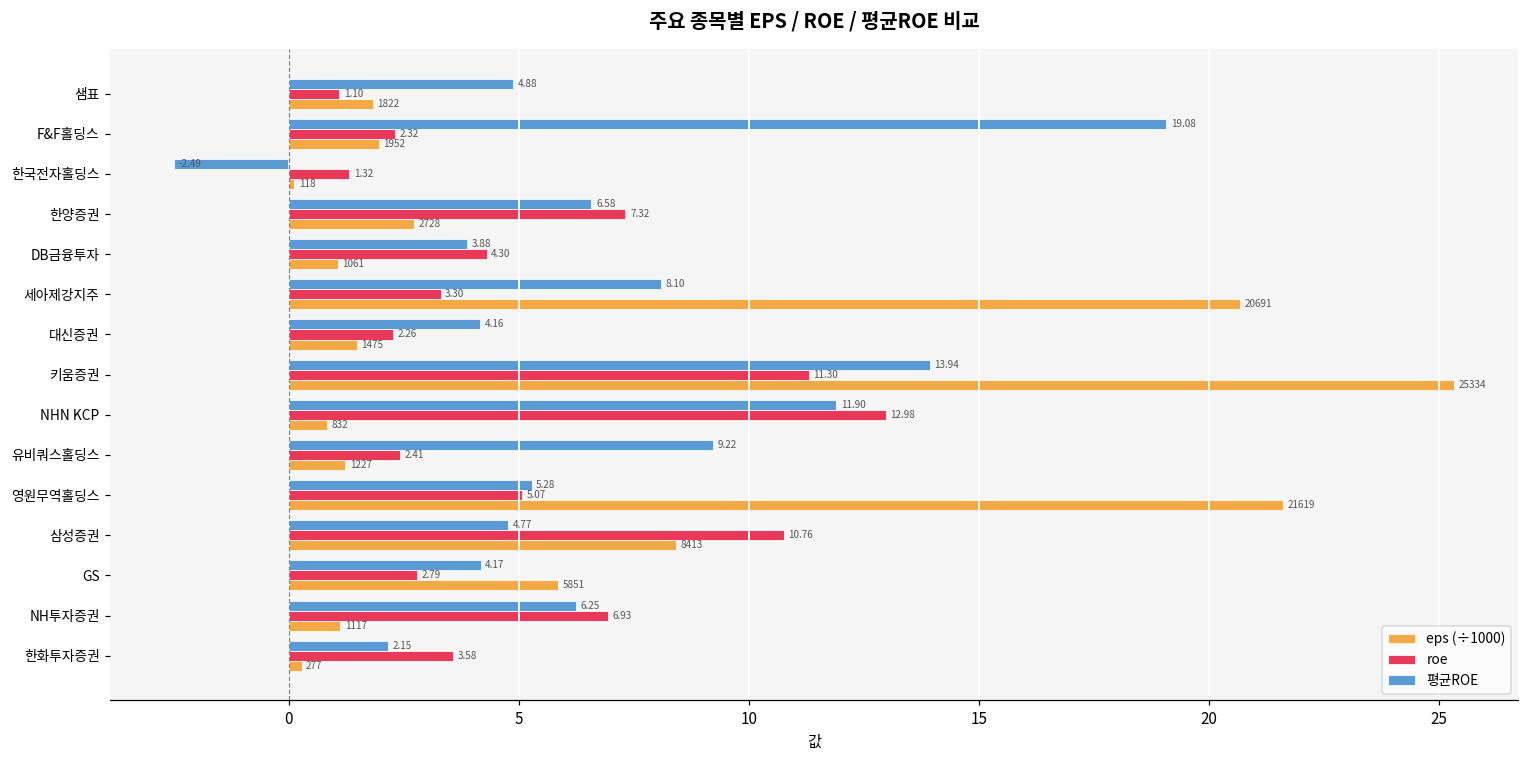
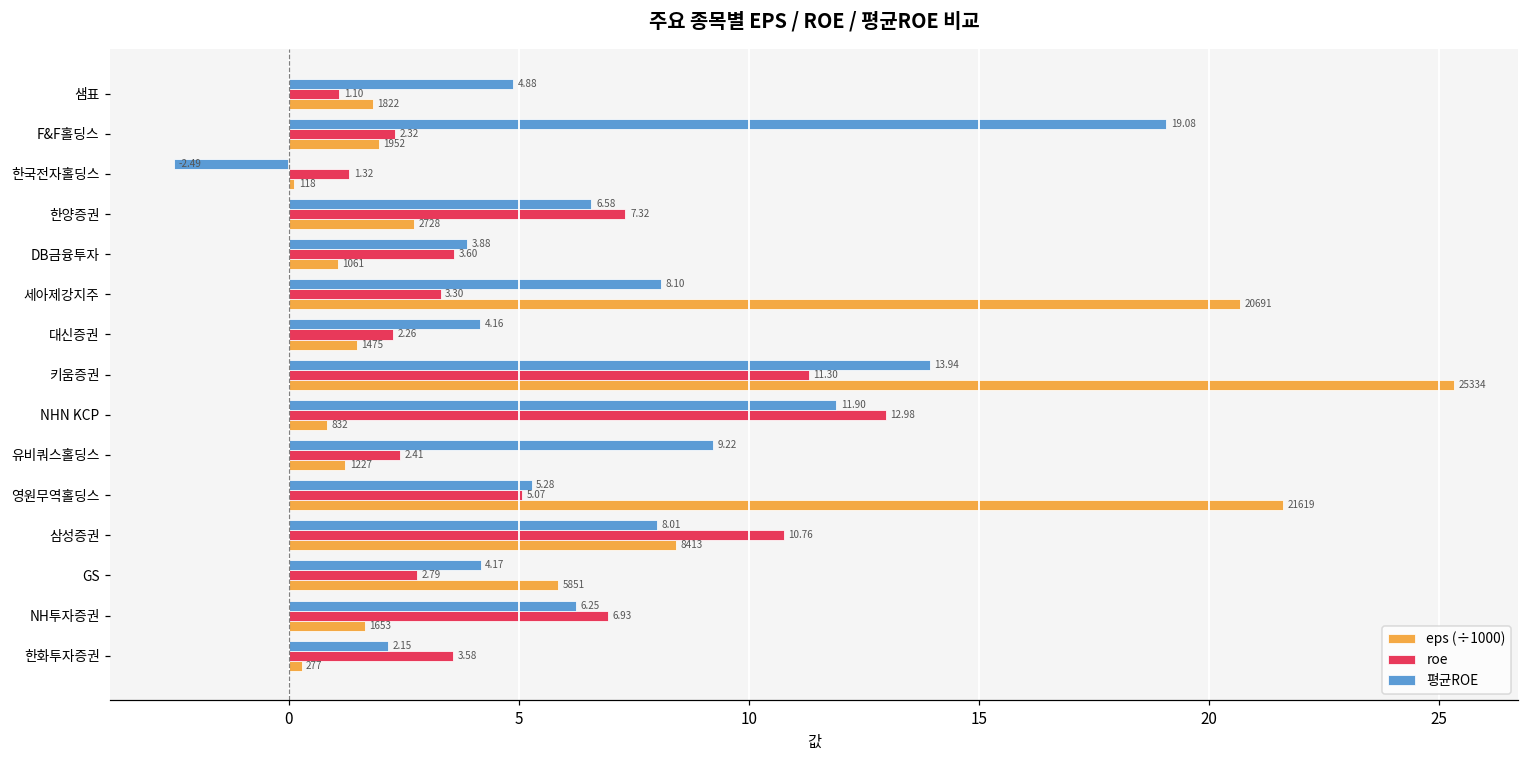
roe, DB금융투자: 4.30 -> 3.60
평균ROE, 삼성증권: 4.77 -> 8.01
eps (÷1000), NH투자증권: 1117 -> 1653
